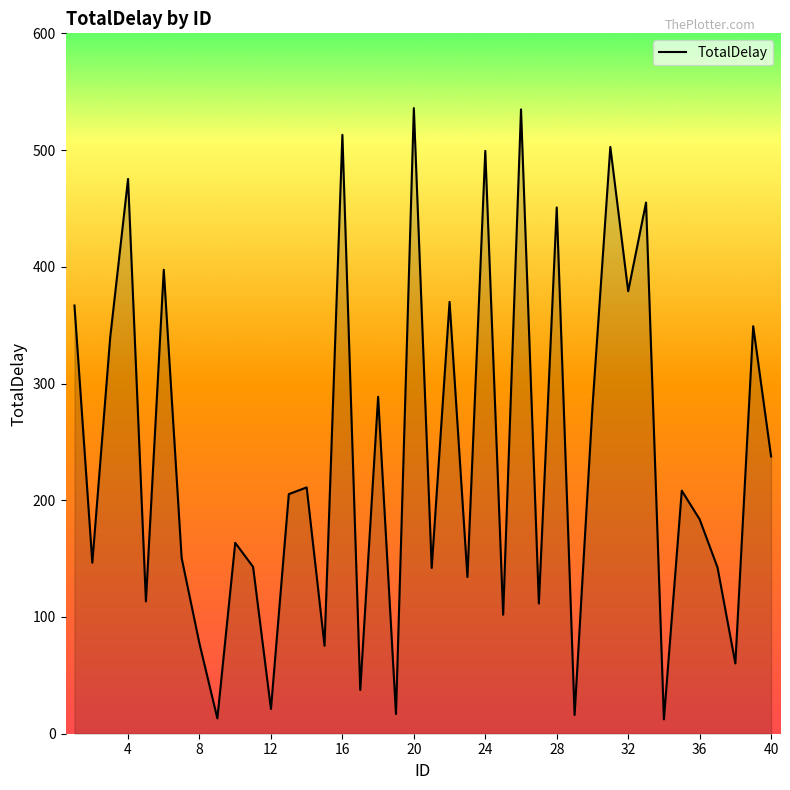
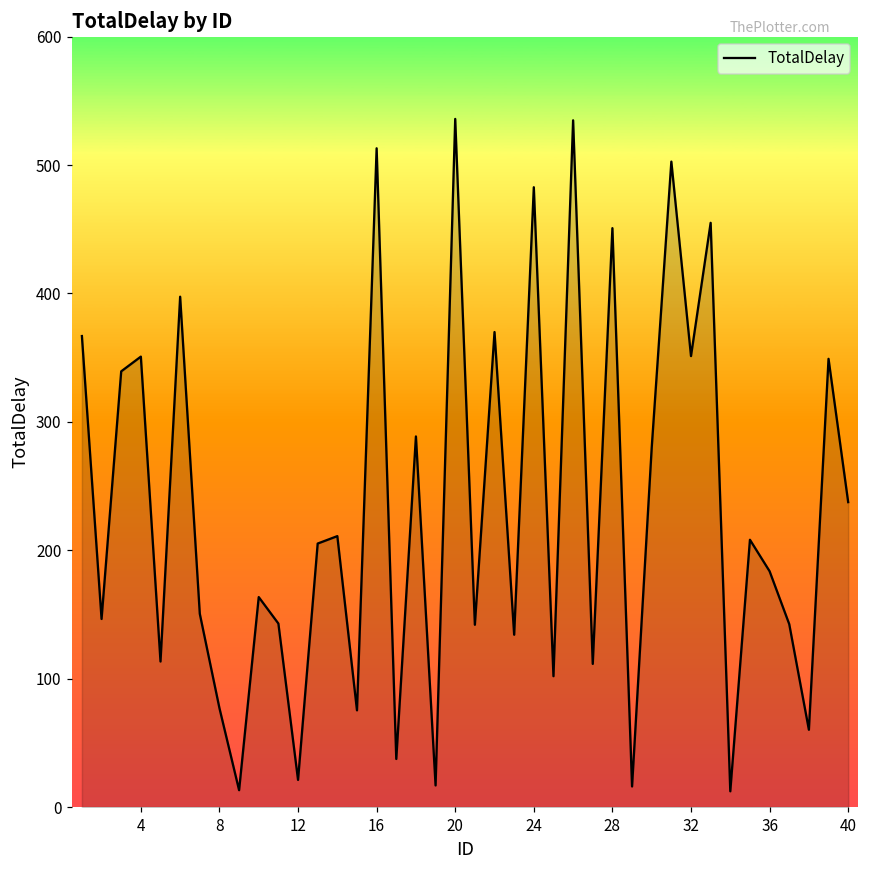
4: 475 -> 351
24: 499 -> 483
32: 379 -> 351
